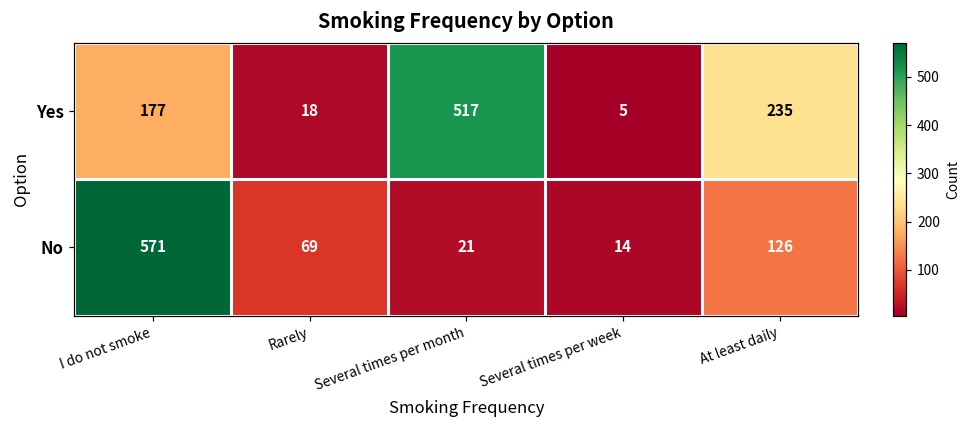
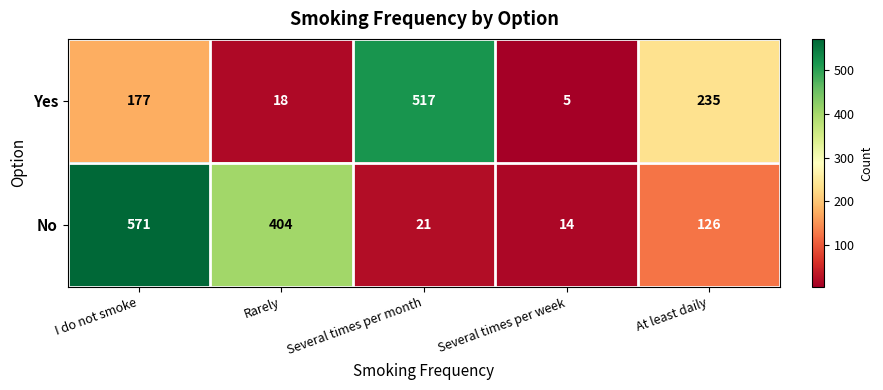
No, Rarely: 69 -> 404
